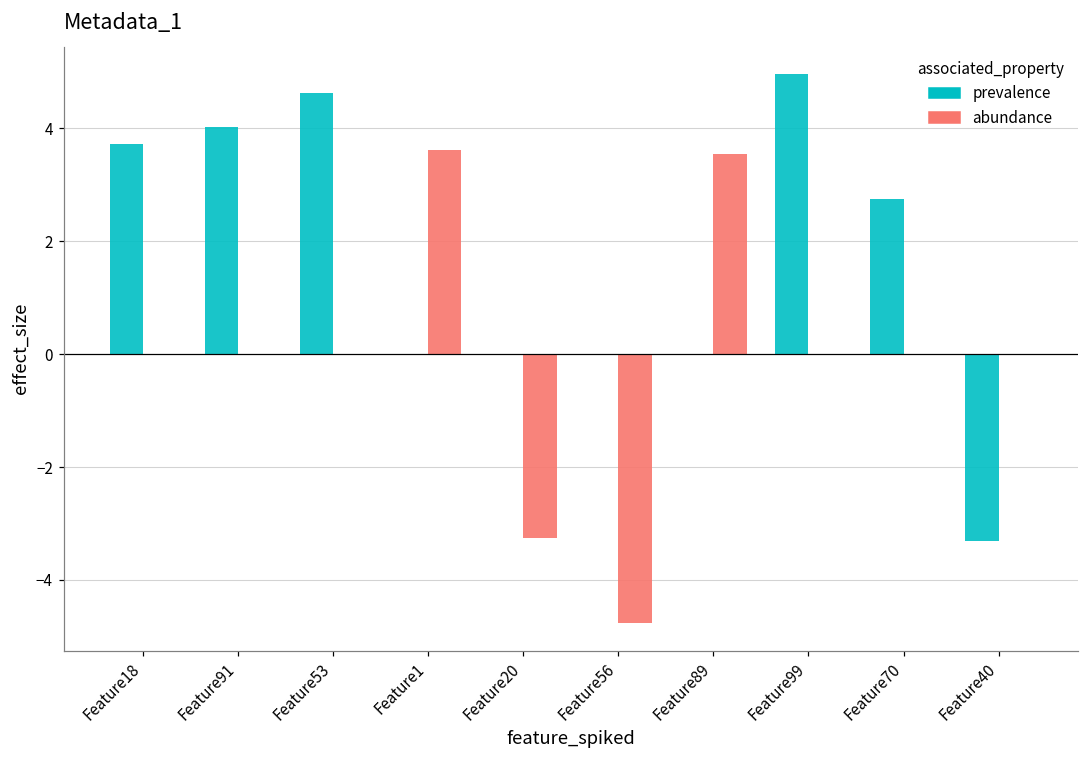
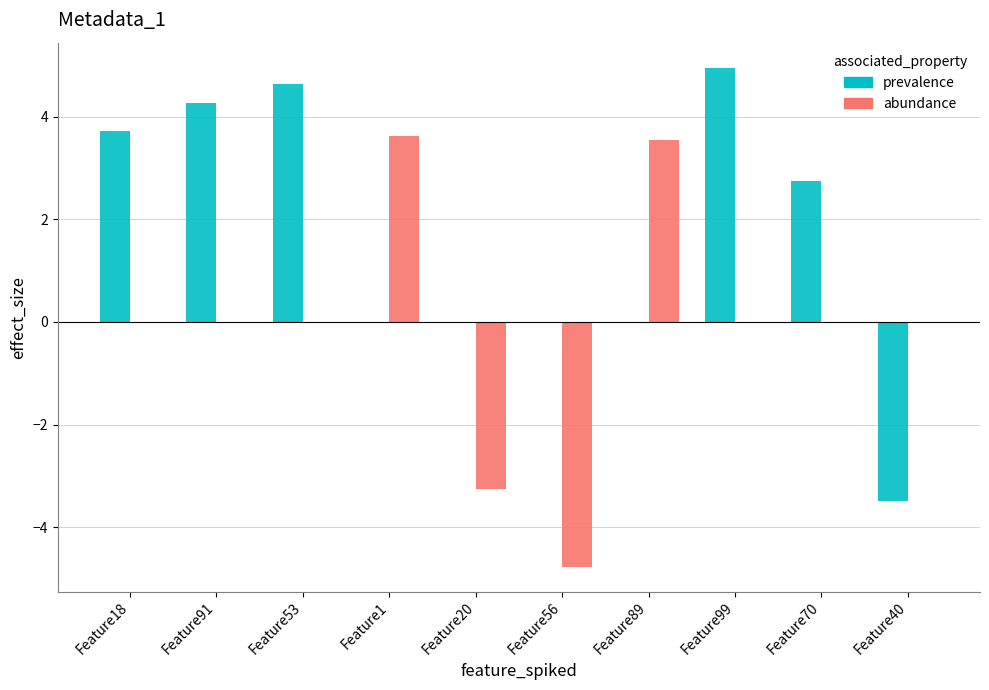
prevalence, Feature91: 4.0 -> 4.3
prevalence, Feature40: -3.3 -> -3.5
